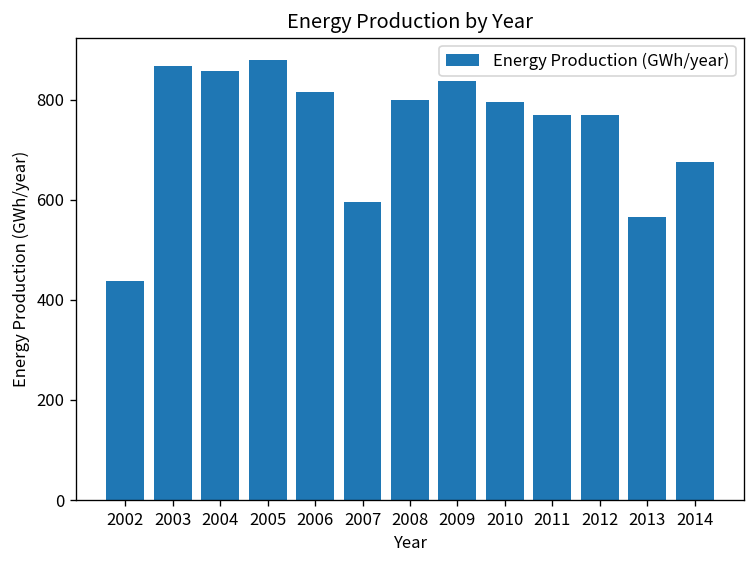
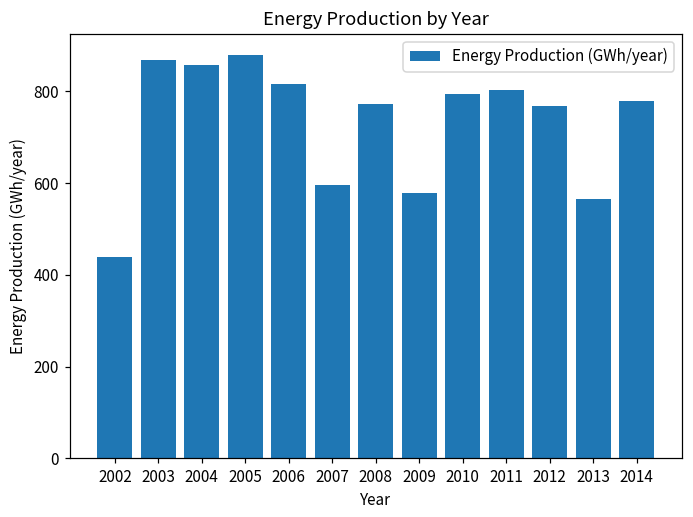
2008: 800 -> 770
2009: 840 -> 580
2011: 770 -> 800
2014: 680 -> 780
